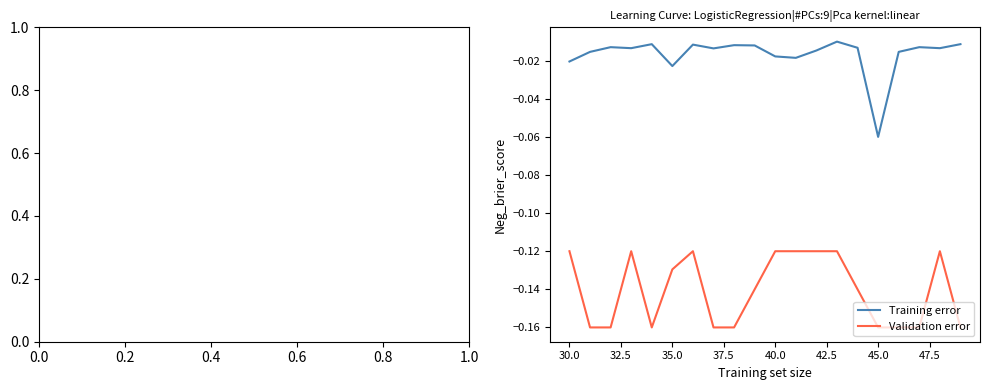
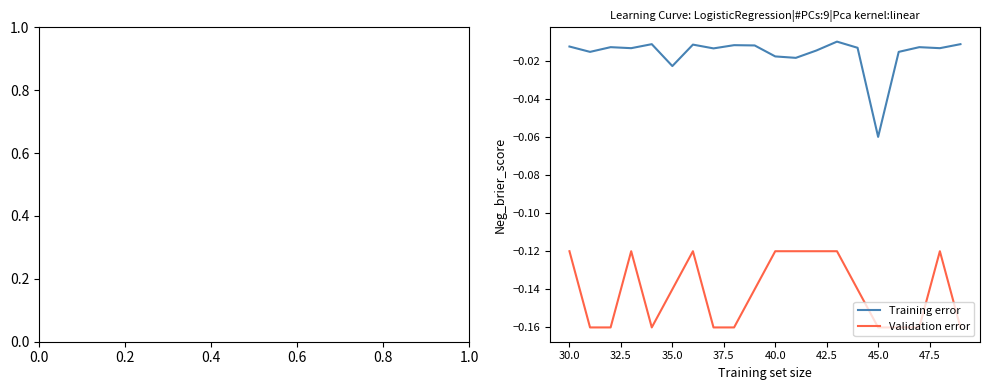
Training error, 30.0: -0.020 -> -0.013
Validation error, 35.0: -0.130 -> -0.140
